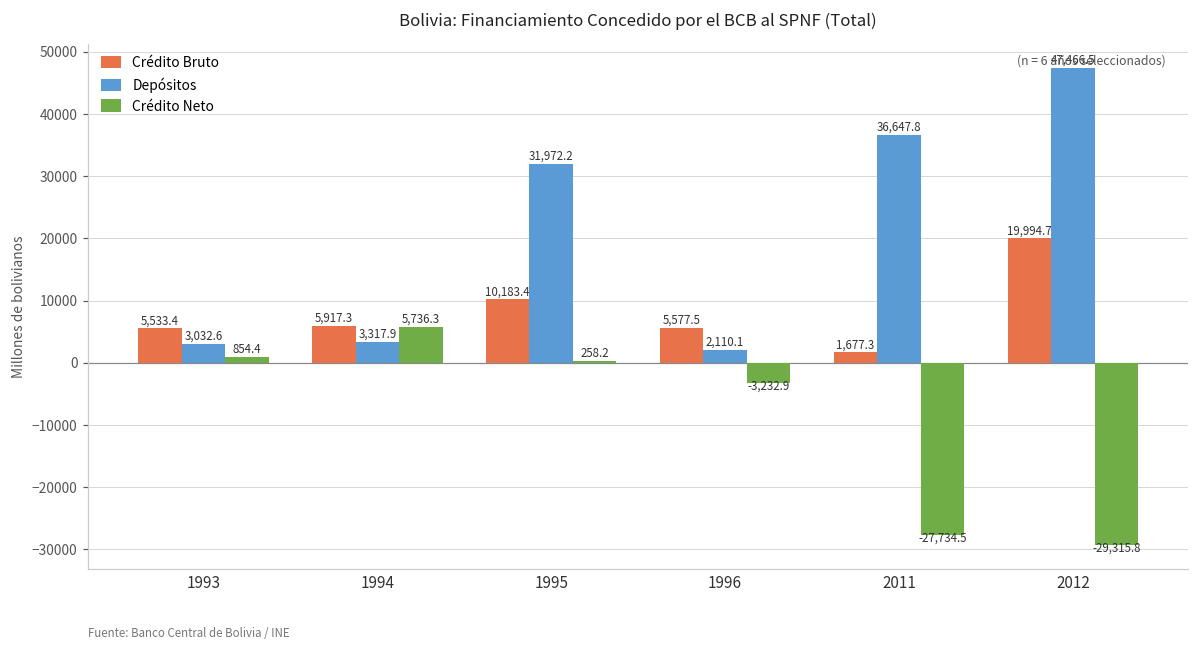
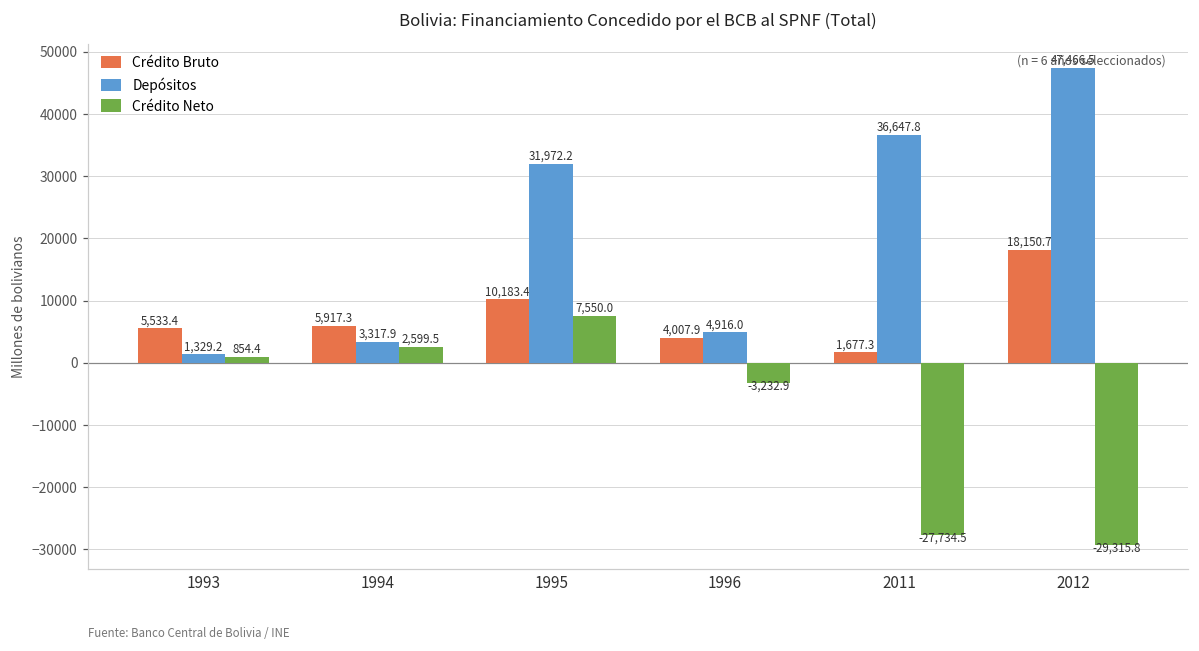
Depósitos, 1993: 3,032.6 -> 1,329.2
Crédito Neto, 1994: 5,736.3 -> 2,599.5
Crédito Neto, 1995: 258.2 -> 7,550.0
Crédito Bruto, 1996: 5,577.5 -> 4,007.9
Depósitos, 1996: 2,110.1 -> 4,916.0
Crédito Bruto, 2012: 19,994.7 -> 18,150.7
